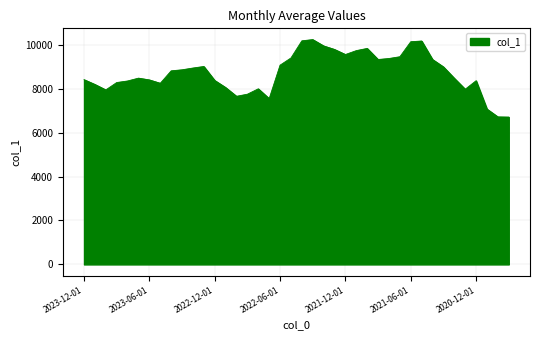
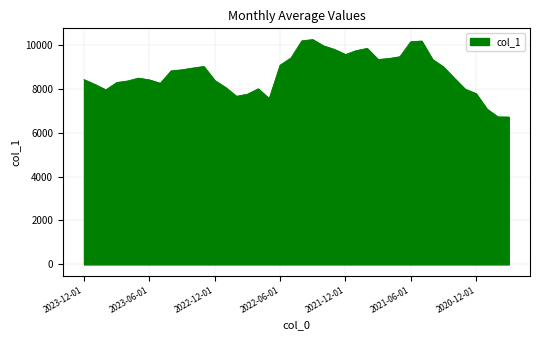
2020-12-01: 8400 -> 7800
